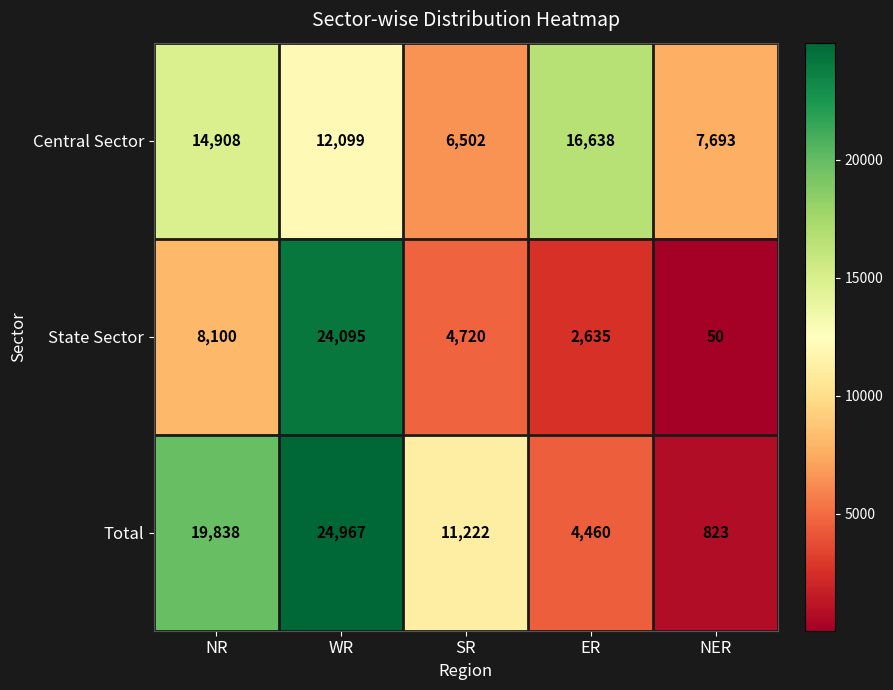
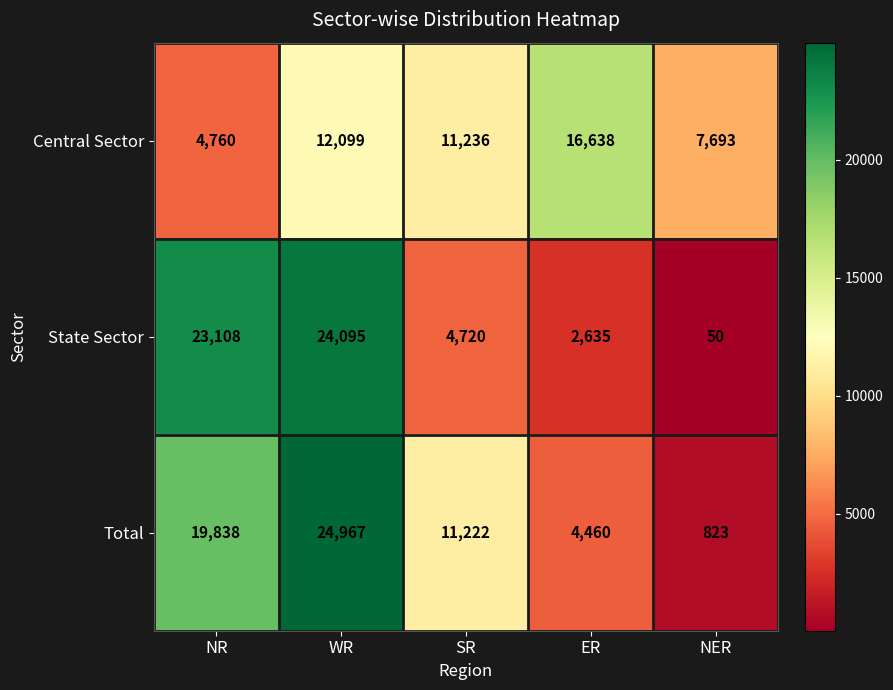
Central Sector, NR: 14,908 -> 4,760
Central Sector, SR: 6,502 -> 11,236
State Sector, NR: 8,100 -> 23,108
